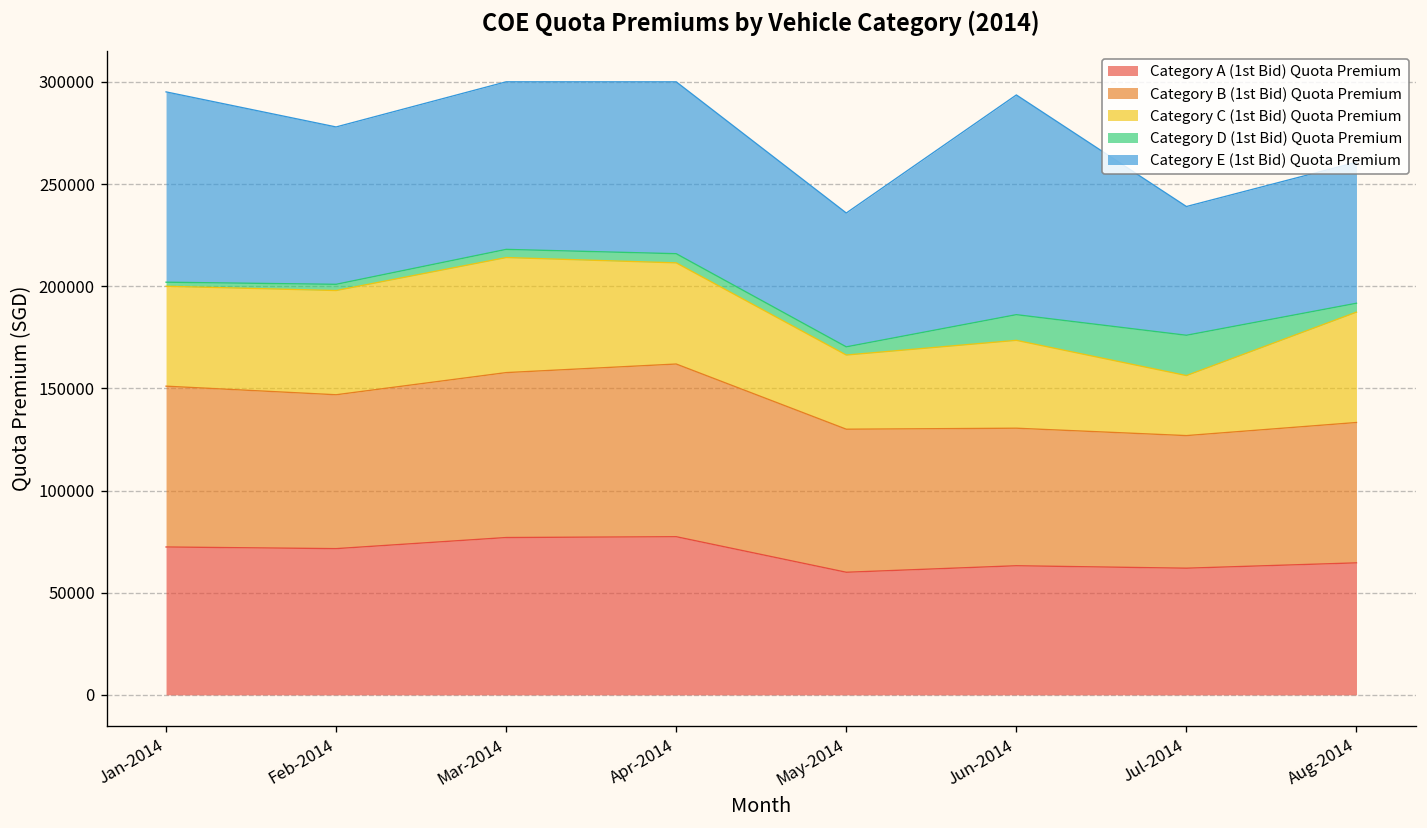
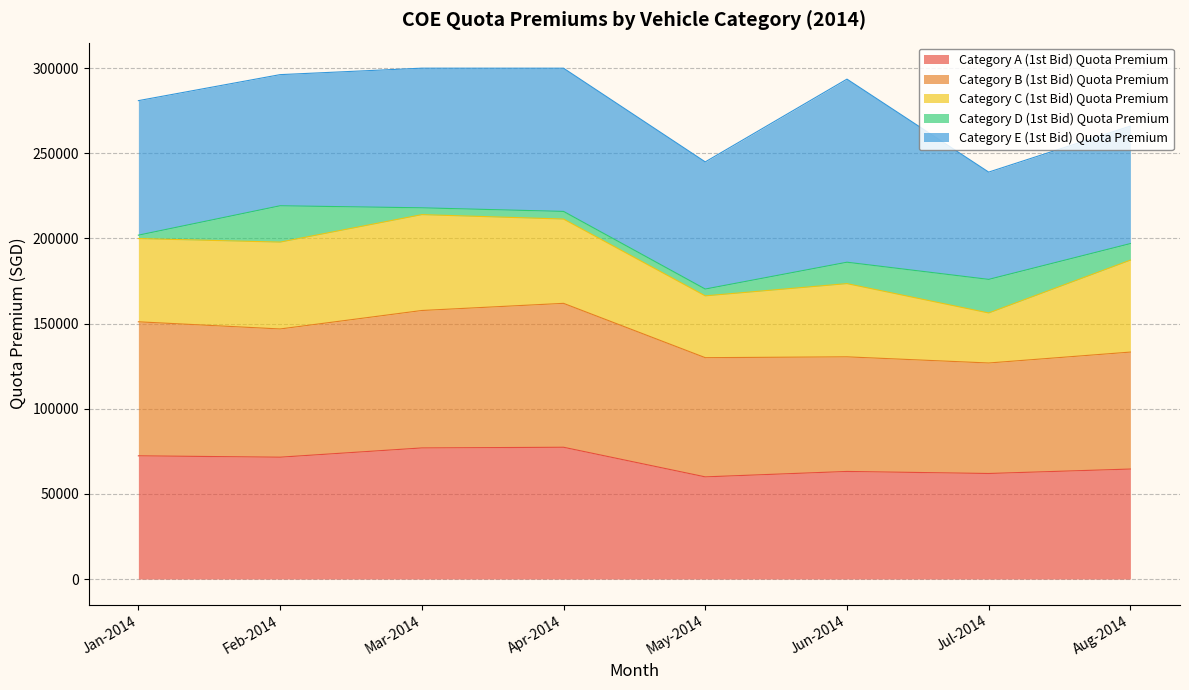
Category E (1st Bid) Quota Premium, Jan-2014: 93000 -> 79000
Category D (1st Bid) Quota Premium, Feb-2014: 3000 -> 21000
Category E (1st Bid) Quota Premium, May-2014: 66000 -> 75000
Category D (1st Bid) Quota Premium, Aug-2014: 4000 -> 10000
